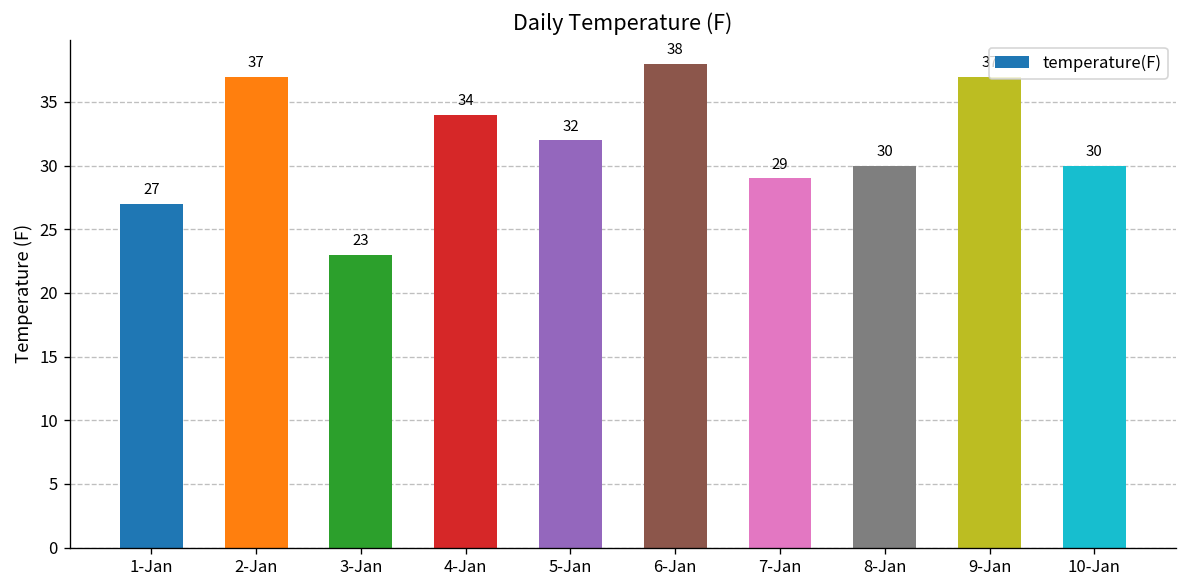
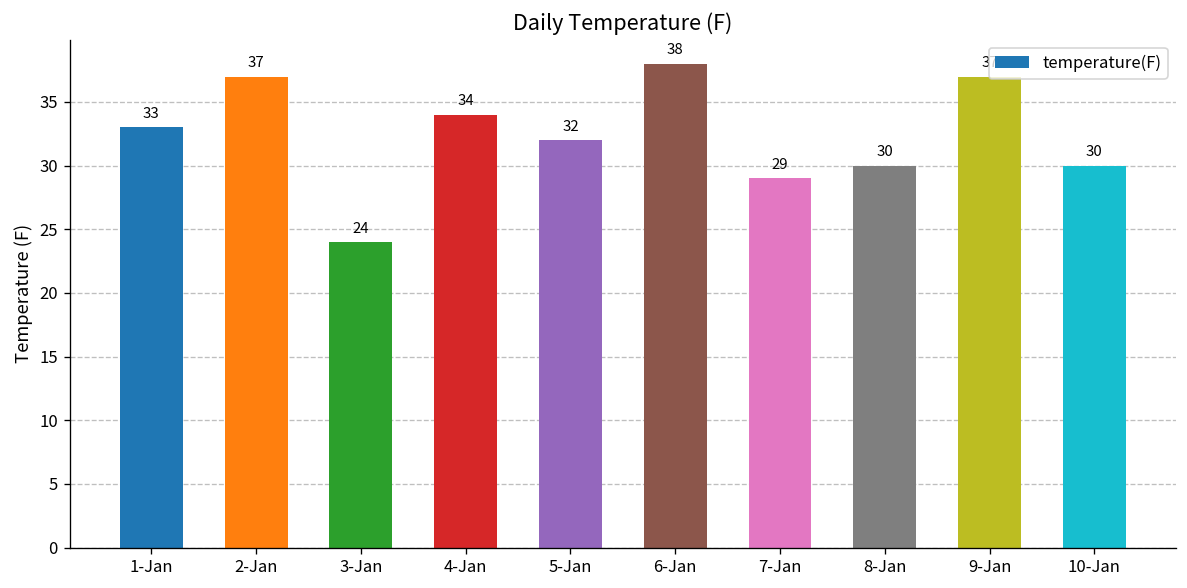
1-Jan: 27 -> 33
3-Jan: 23 -> 24
